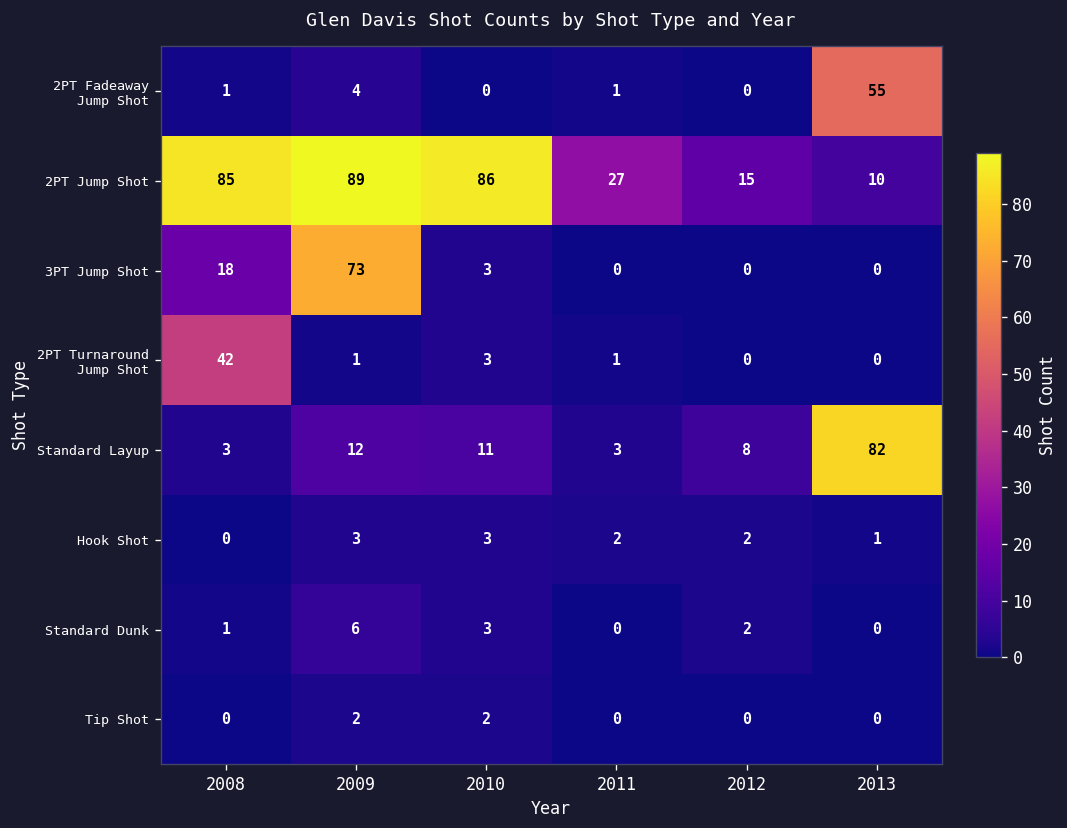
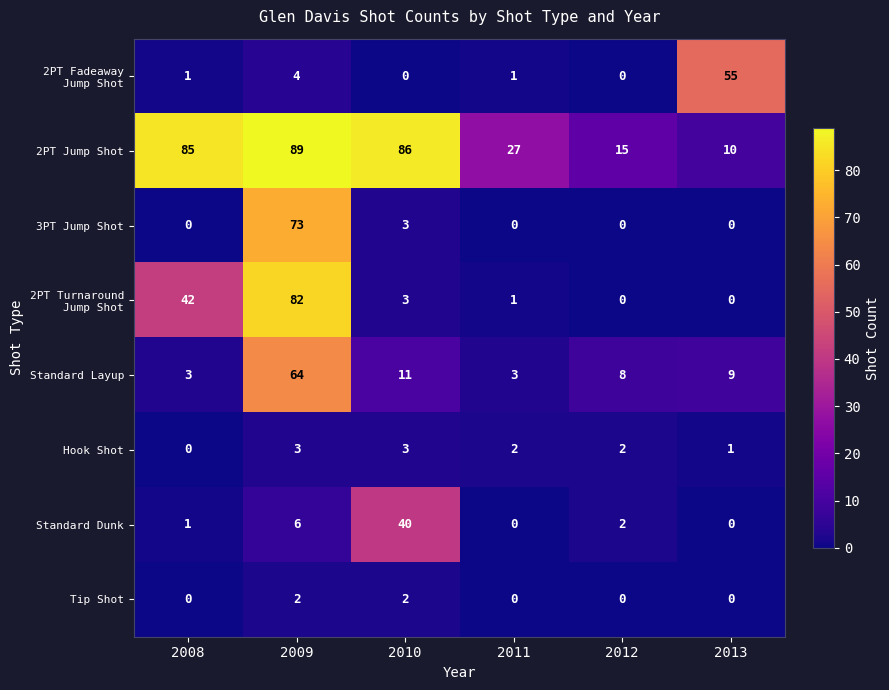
3PT Jump Shot, 2008: 18 -> 0
2PT Turnaround Jump Shot, 2009: 1 -> 82
Standard Layup, 2009: 12 -> 64
Standard Layup, 2013: 82 -> 9
Standard Dunk, 2010: 3 -> 40
